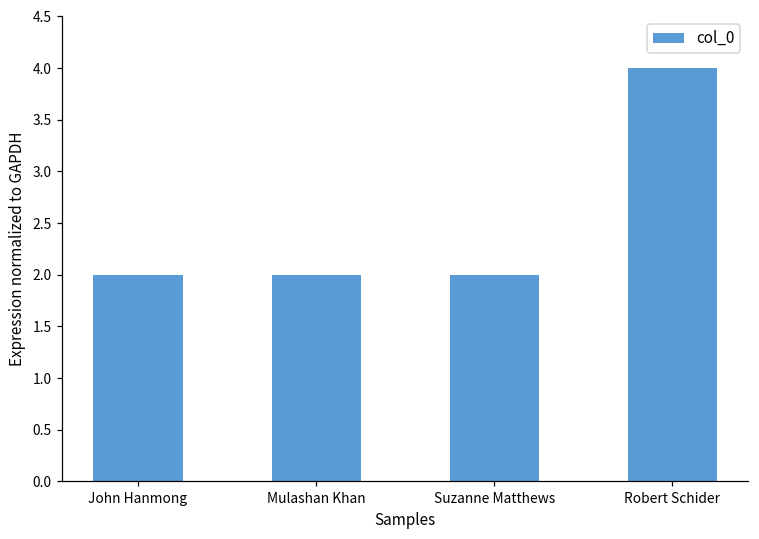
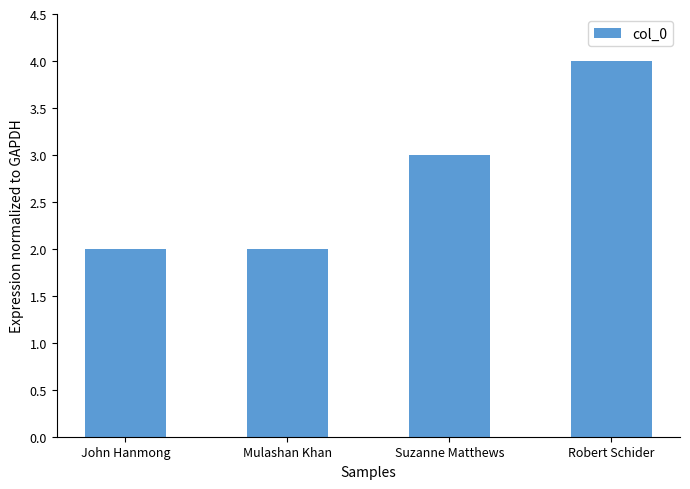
Suzanne Matthews: 2 -> 3
